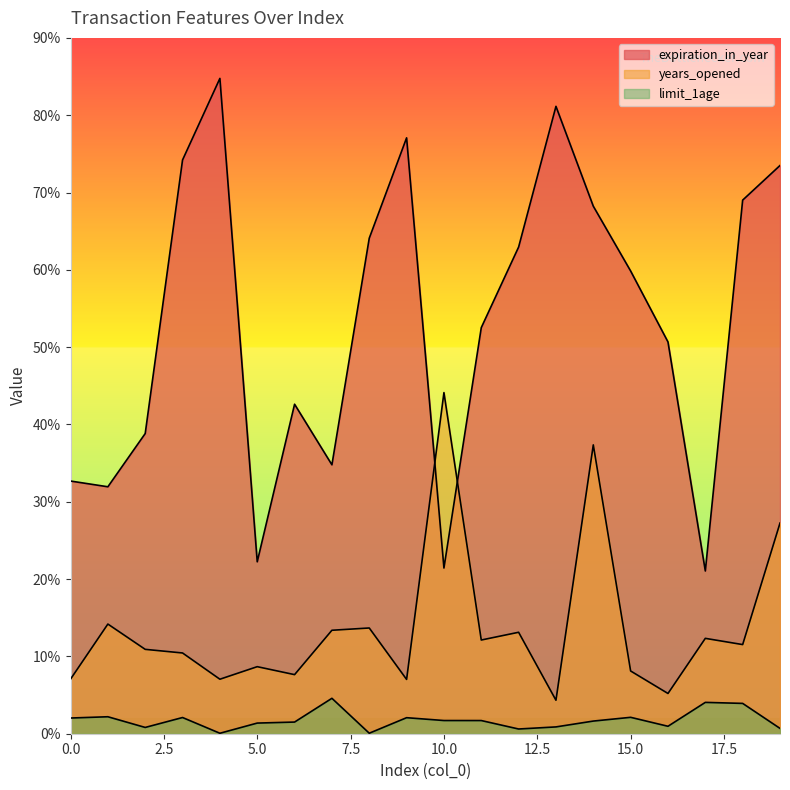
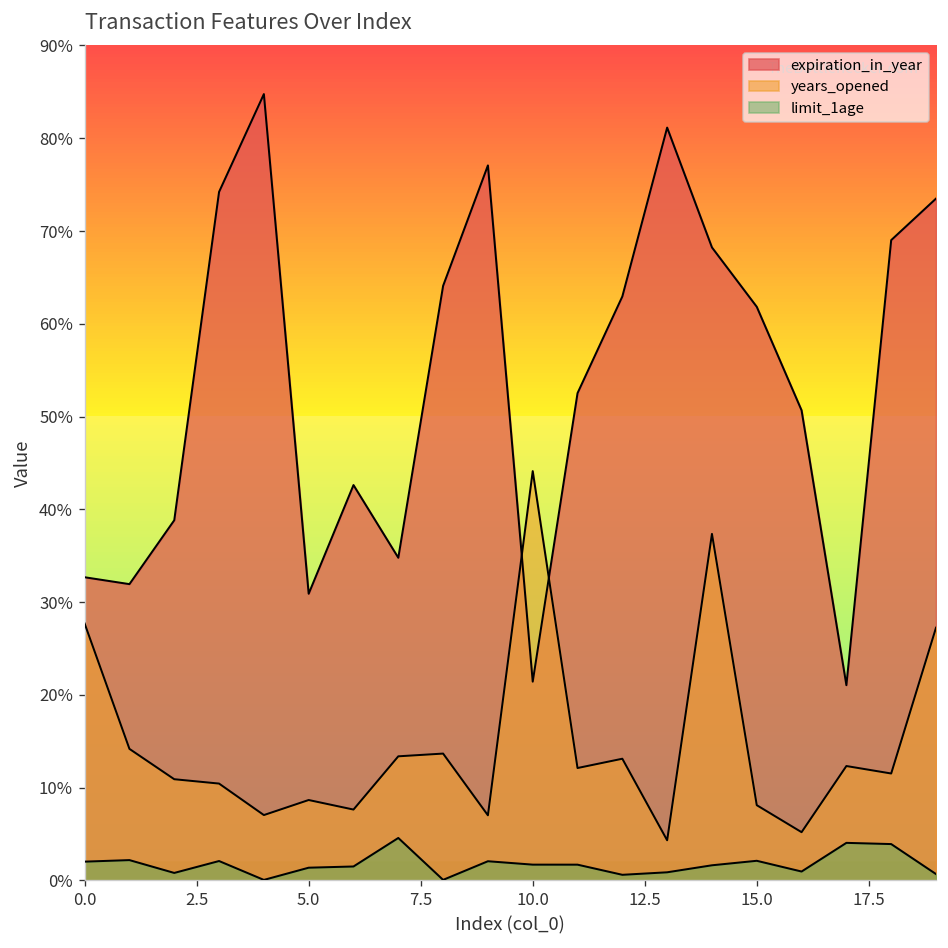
years_opened, 0.0: 7% -> 28%
expiration_in_year, 5.0: 22% -> 31%
expiration_in_year, 15.0: 60% -> 62%
